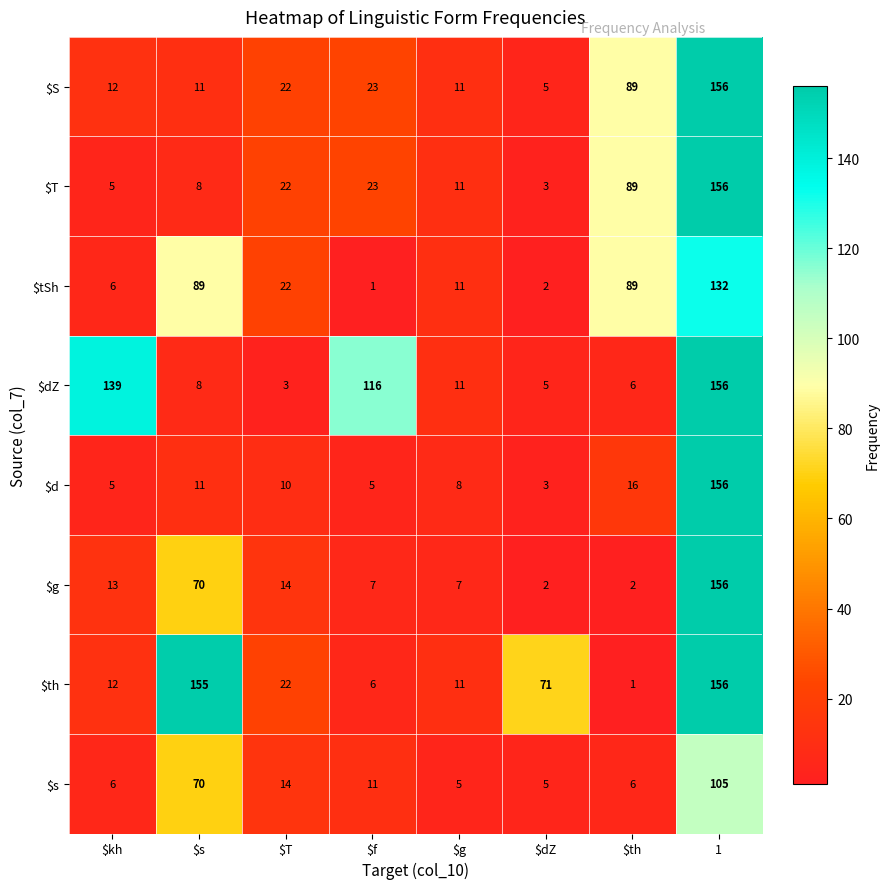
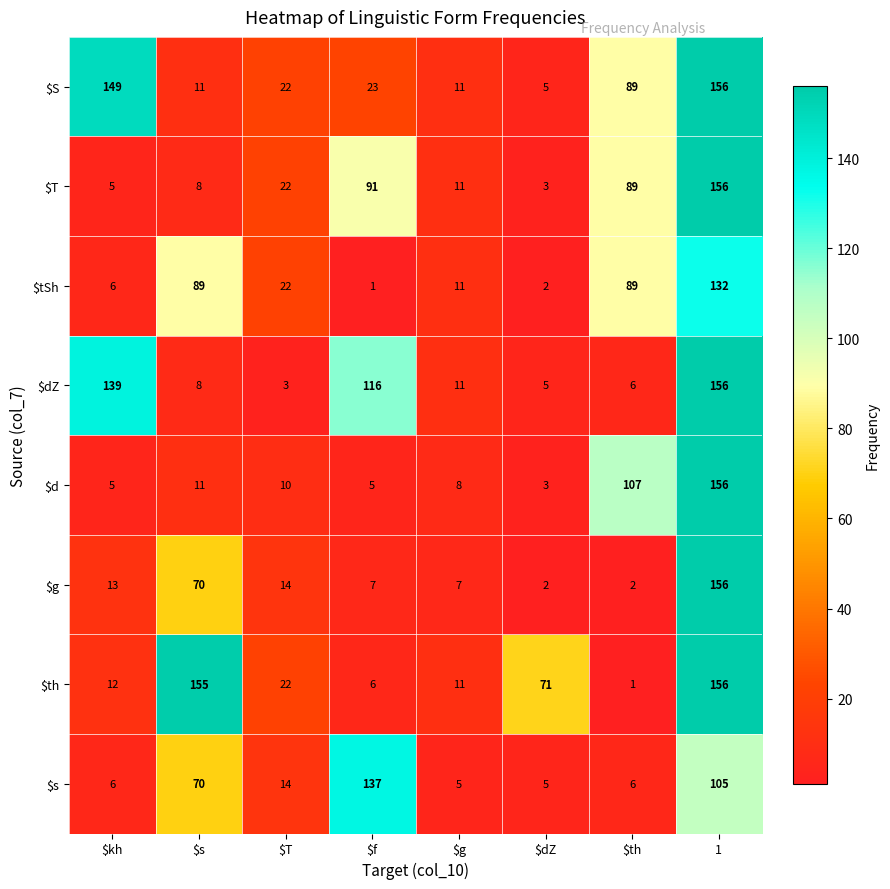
$S, $kh: 12 -> 149
$T, $f: 23 -> 91
$d, $th: 16 -> 107
$s, $f: 11 -> 137
